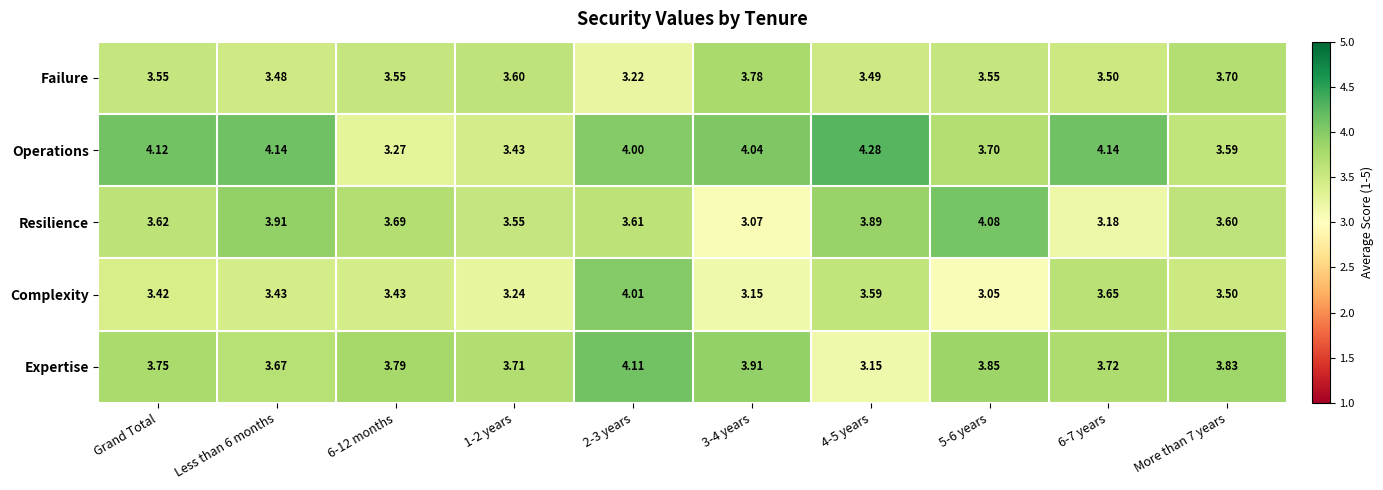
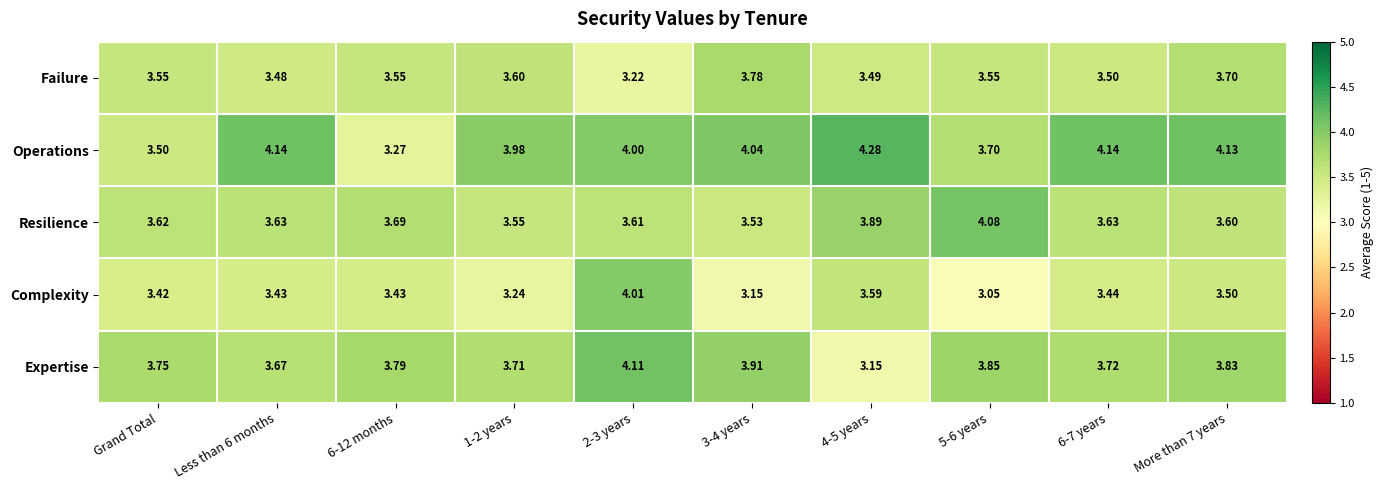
Operations, Grand Total: 4.12 -> 3.50
Operations, 1-2 years: 3.43 -> 3.98
Operations, More than 7 years: 3.59 -> 4.13
Resilience, Less than 6 months: 3.91 -> 3.63
Resilience, 3-4 years: 3.07 -> 3.53
Resilience, 6-7 years: 3.18 -> 3.63
Complexity, 6-7 years: 3.65 -> 3.44
